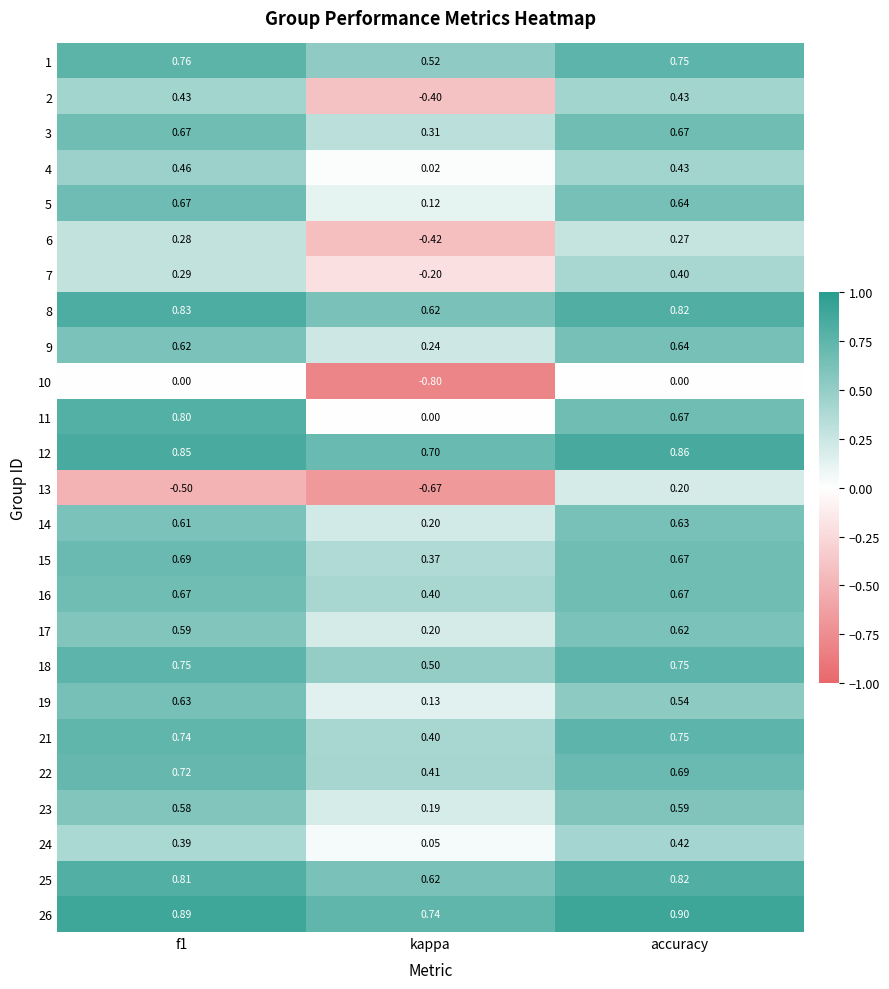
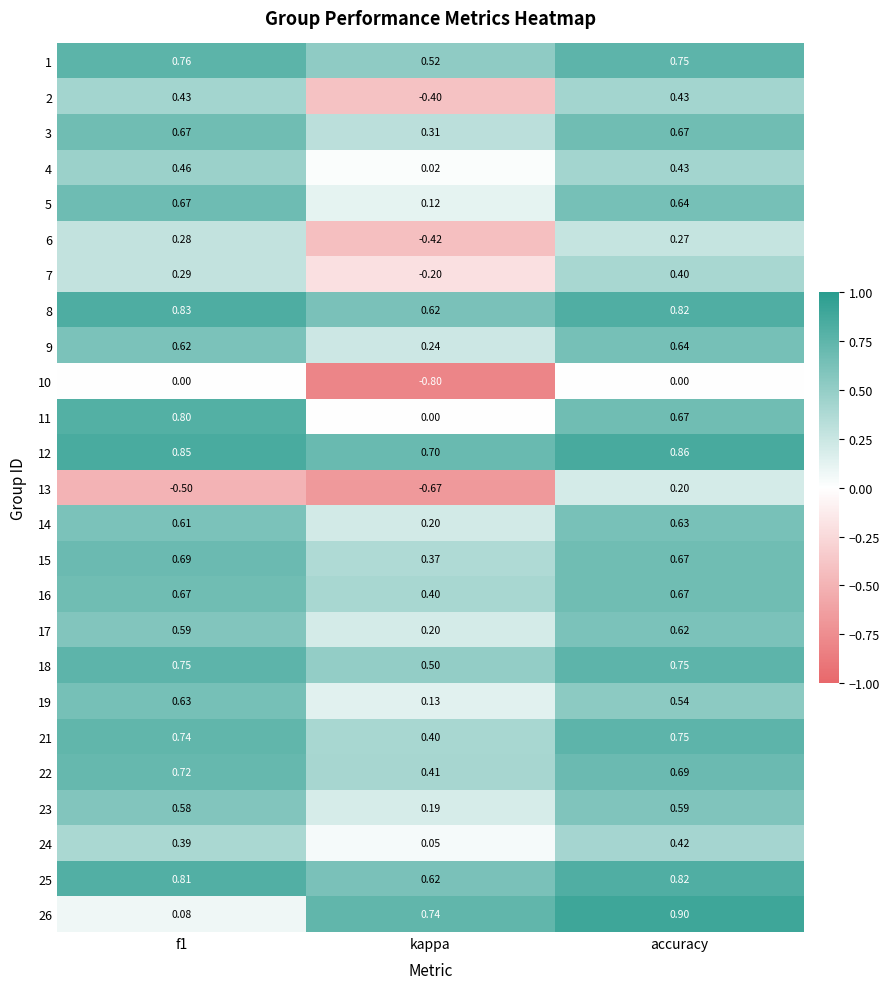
26, f1: 0.89 -> 0.08
